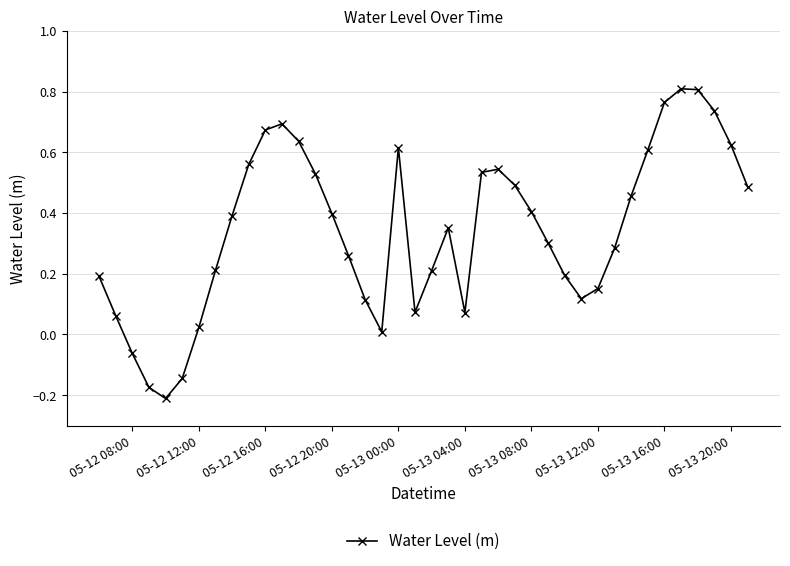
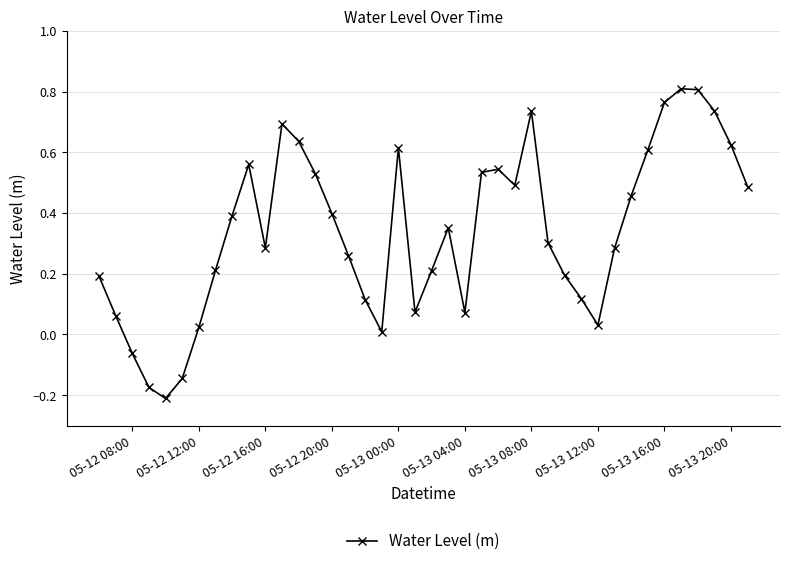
05-12 16:00: 0.67 -> 0.29
05-13 08:00: 0.40 -> 0.74
05-13 12:00: 0.15 -> 0.03
